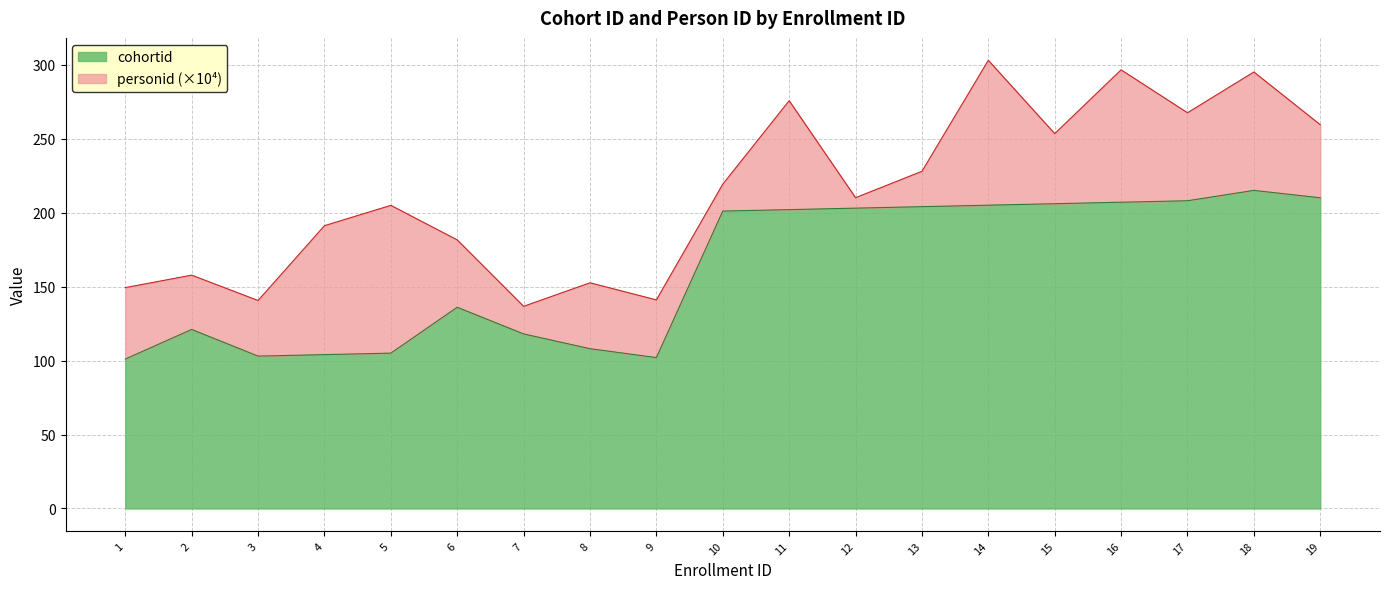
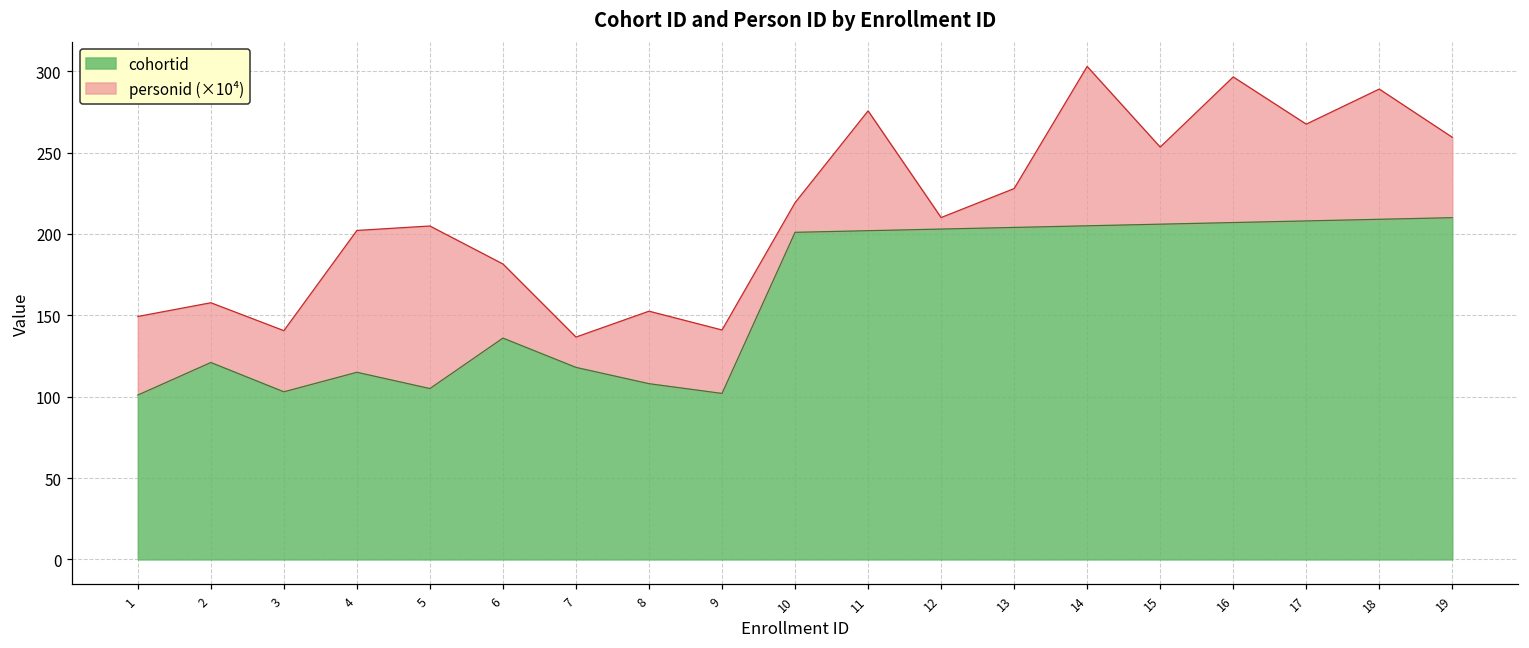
cohortid, 4: 104 -> 115
cohortid, 18: 215 -> 209
